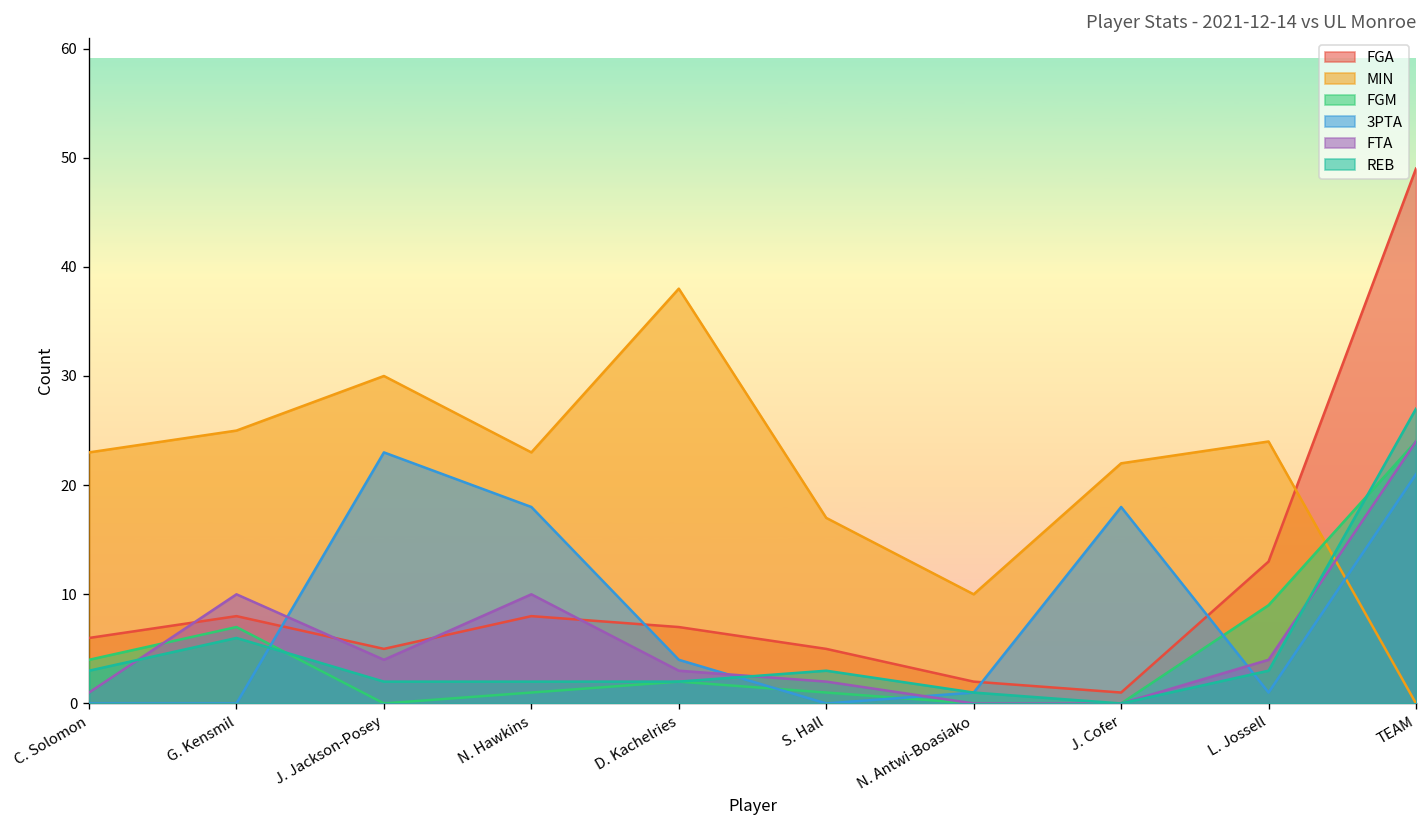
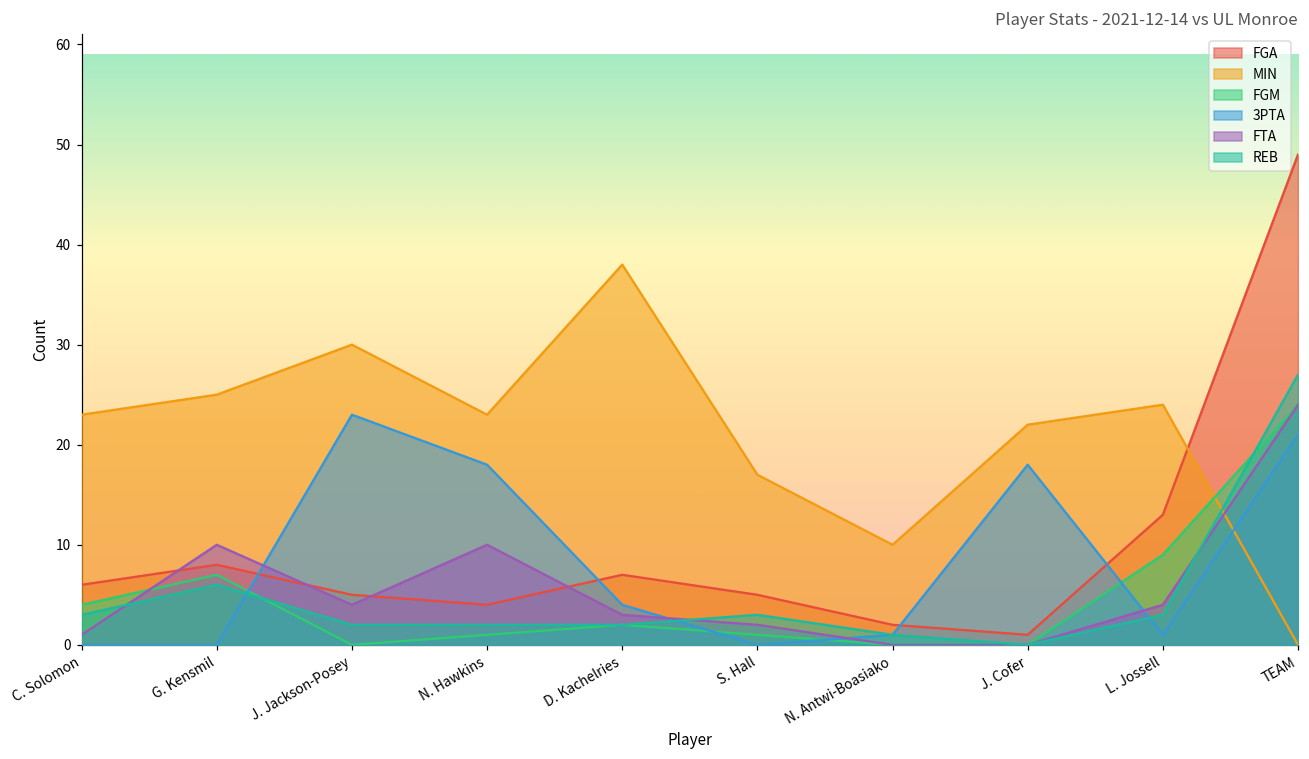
FGA, N. Hawkins: 8 -> 4
